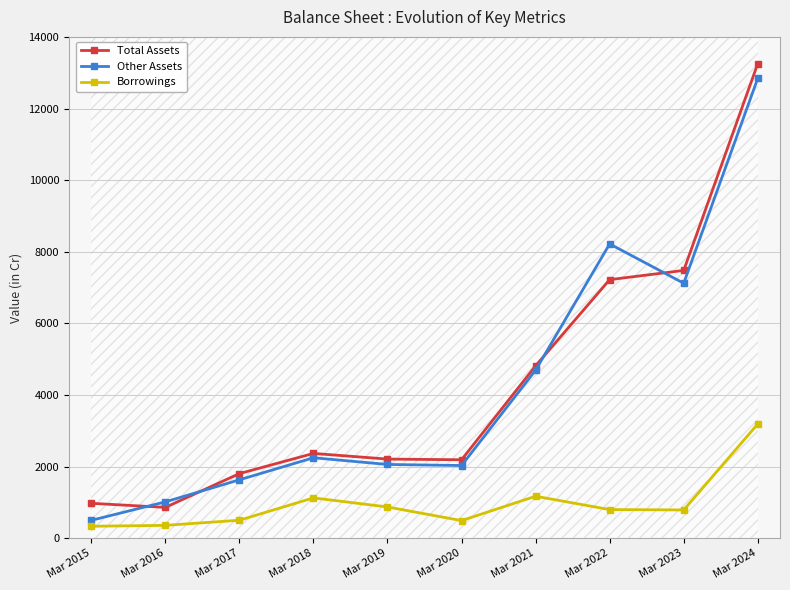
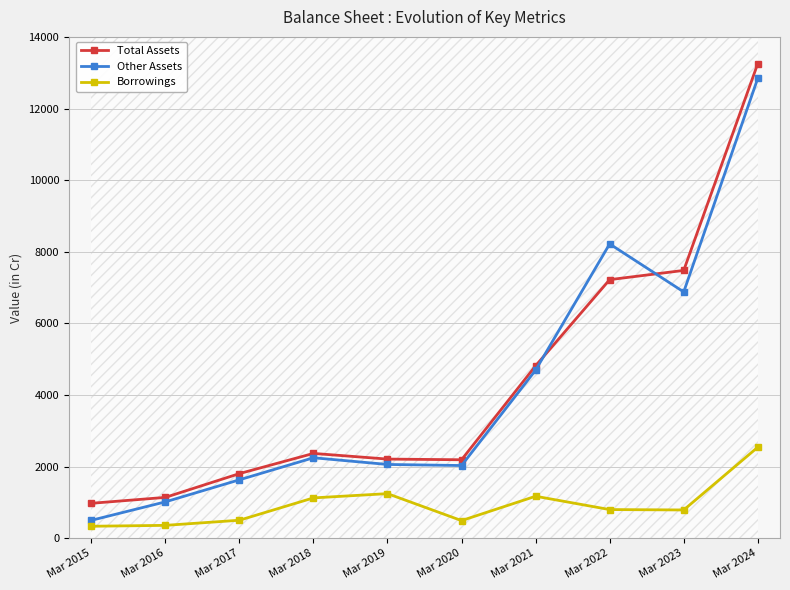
Total Assets, Mar 2016: 900 -> 1100
Borrowings, Mar 2019: 900 -> 1200
Other Assets, Mar 2023: 7100 -> 6900
Borrowings, Mar 2024: 3200 -> 2500
